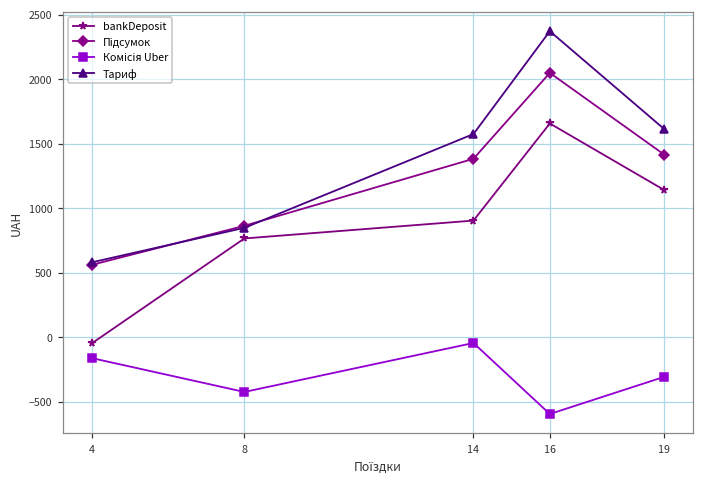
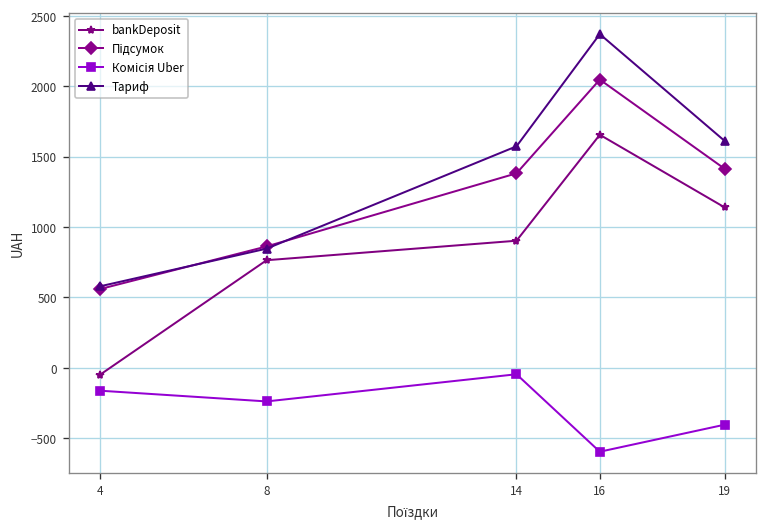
Комісія Uber, 8: -430 -> -240
Комісія Uber, 19: -310 -> -400
